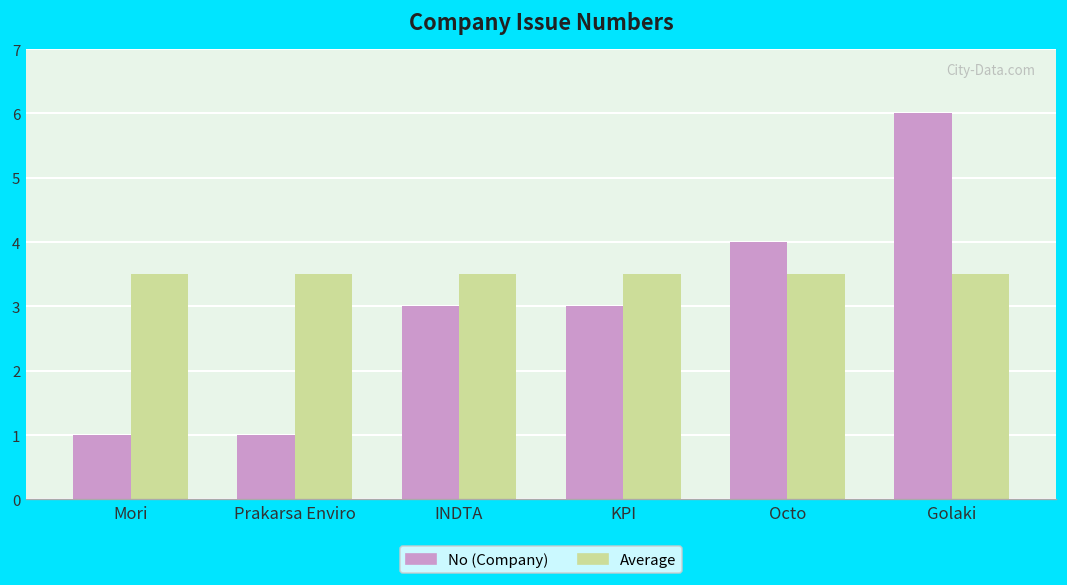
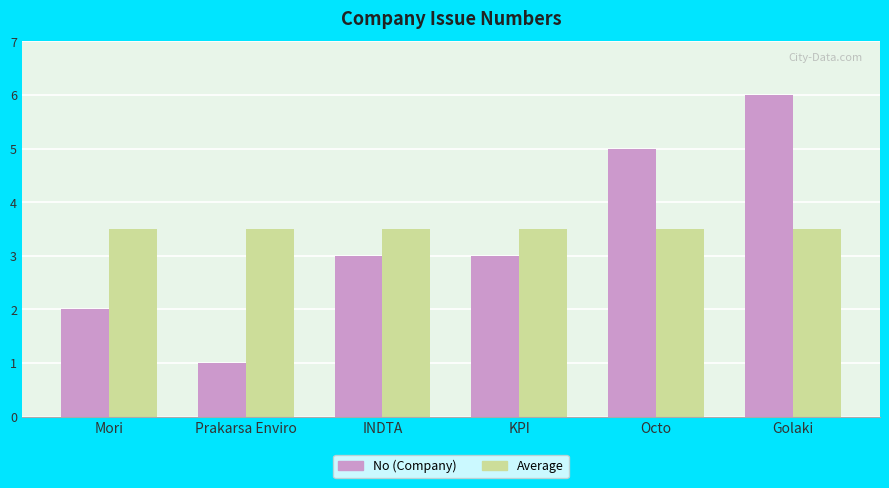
No (Company), Mori: 1 -> 2
No (Company), Octo: 4 -> 5
